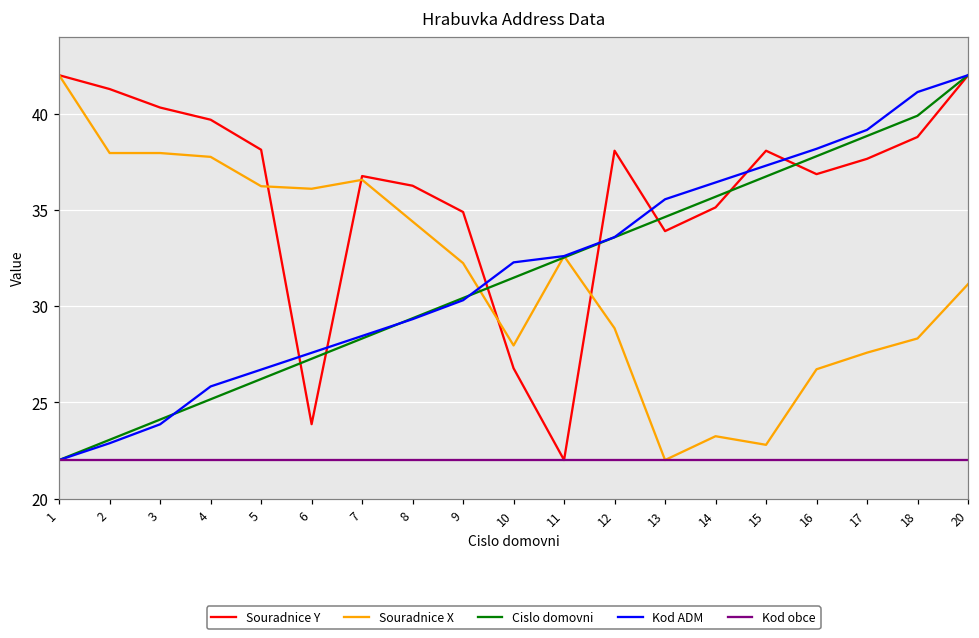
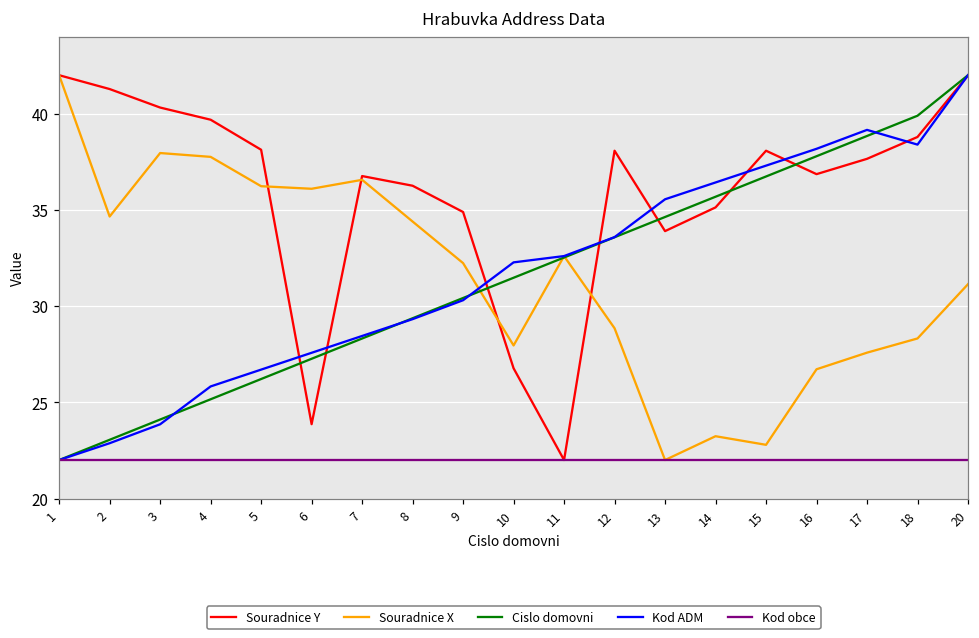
Souradnice X, 2: 38.0 -> 34.7
Kod ADM, 18: 41.1 -> 38.4
